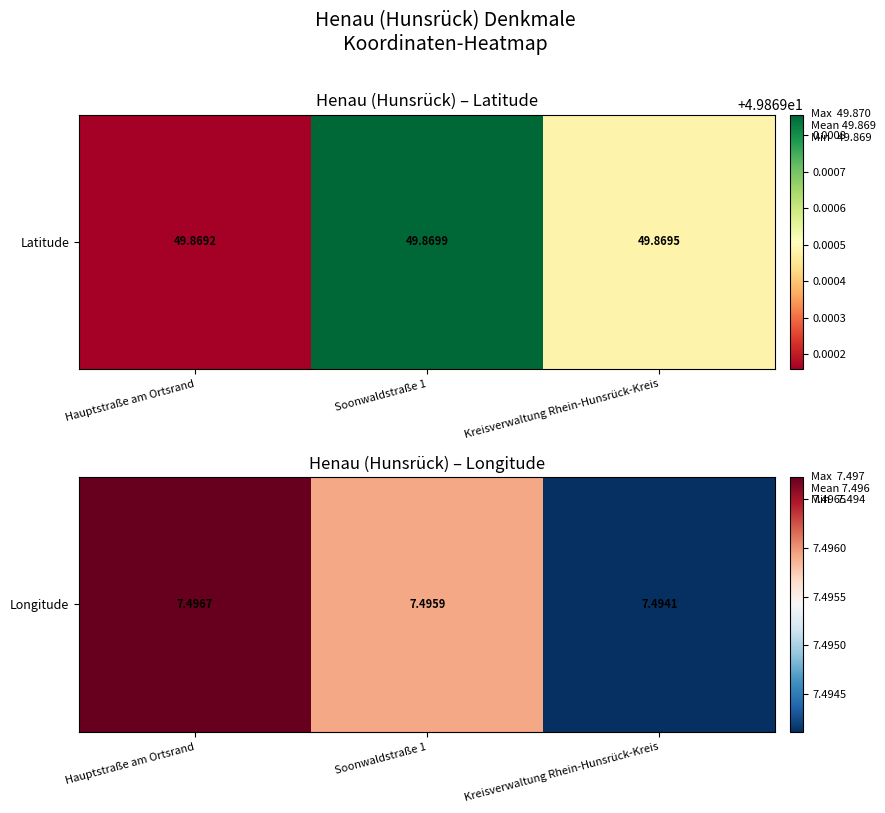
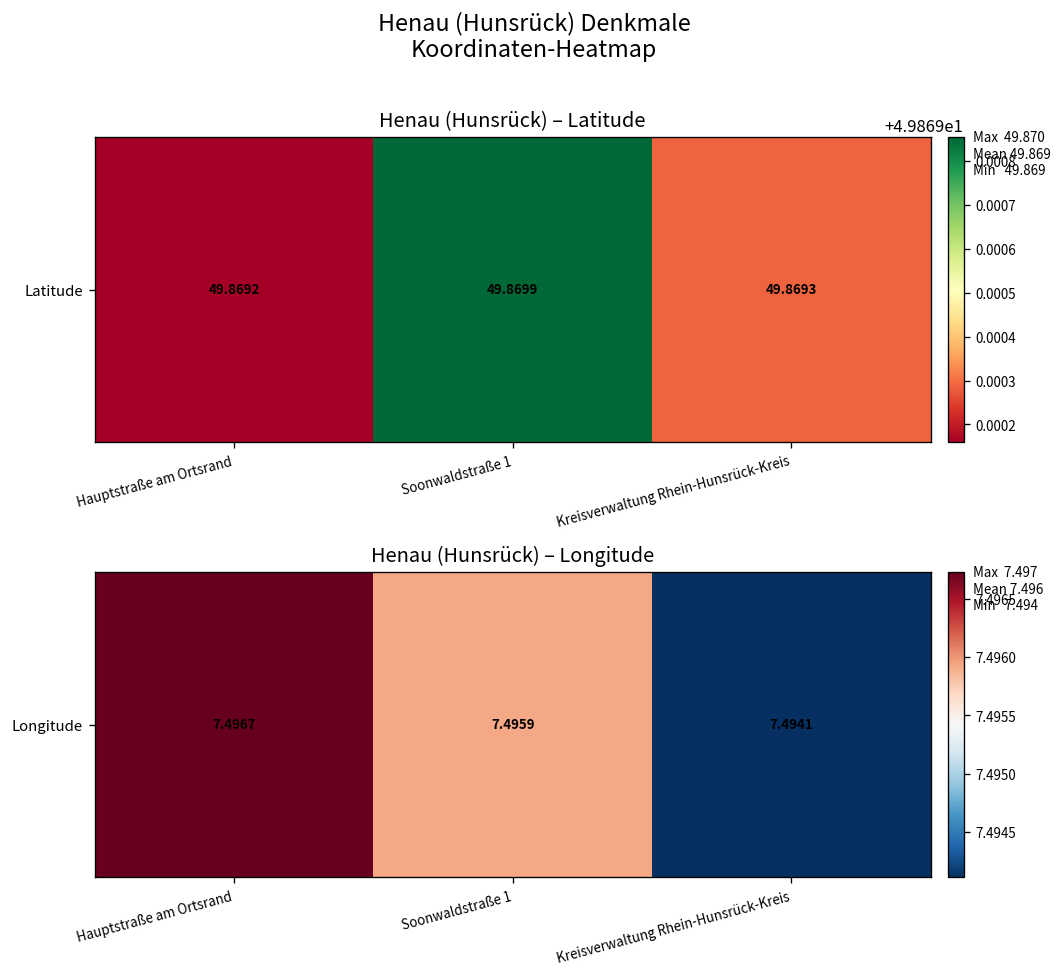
Henau (Hunsrück) – Latitude, Latitude, Kreisverwaltung Rhein-Hunsrück-Kreis: 49.8695 -> 49.8693
